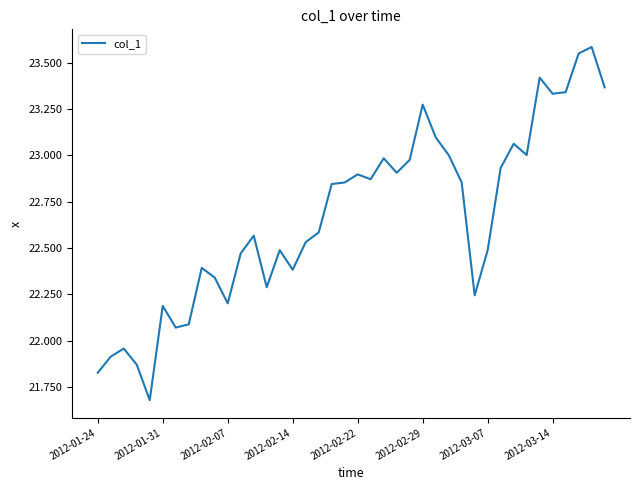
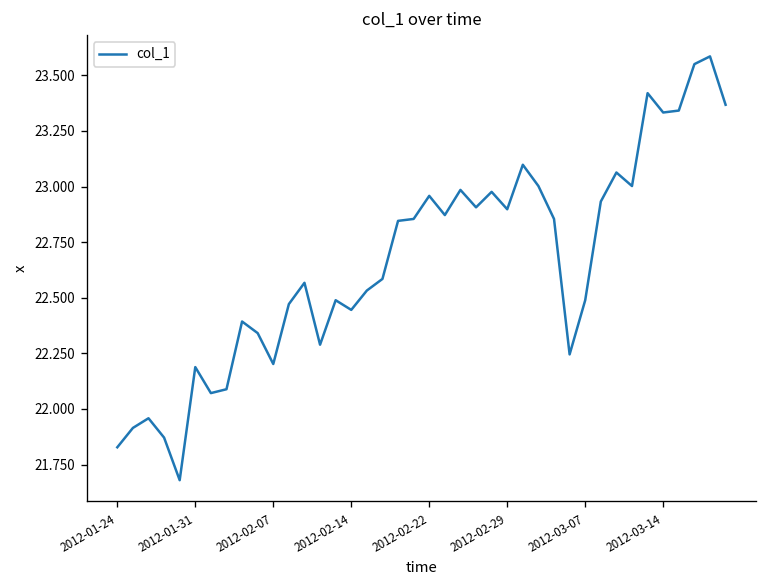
2012-02-14: 22.38 -> 22.45
2012-02-22: 22.90 -> 22.96
2012-02-29: 23.27 -> 22.90
